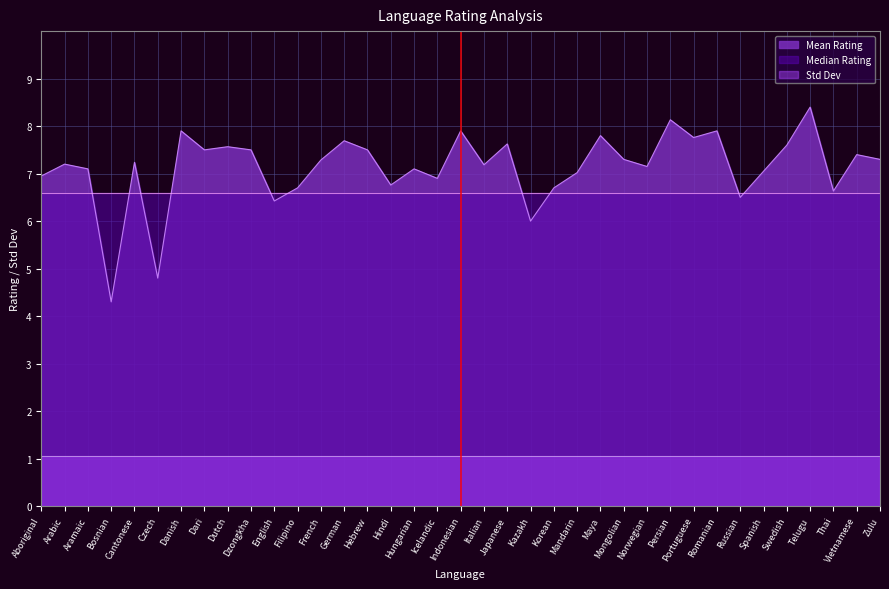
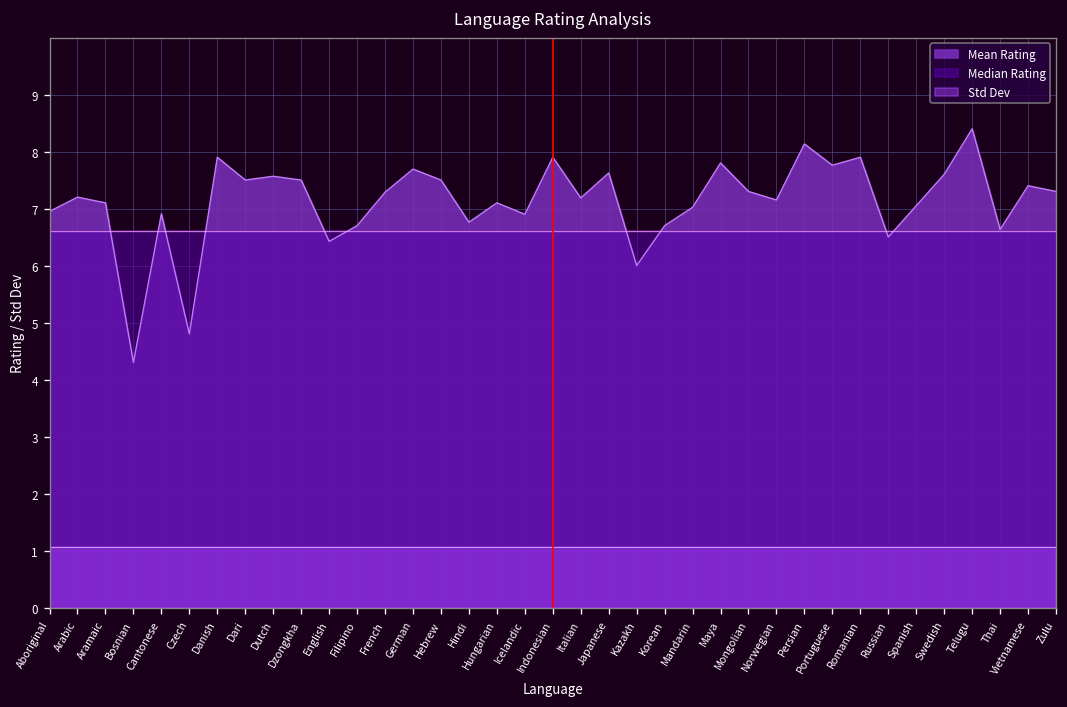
Mean Rating, Cantonese: 7.2 -> 6.9
